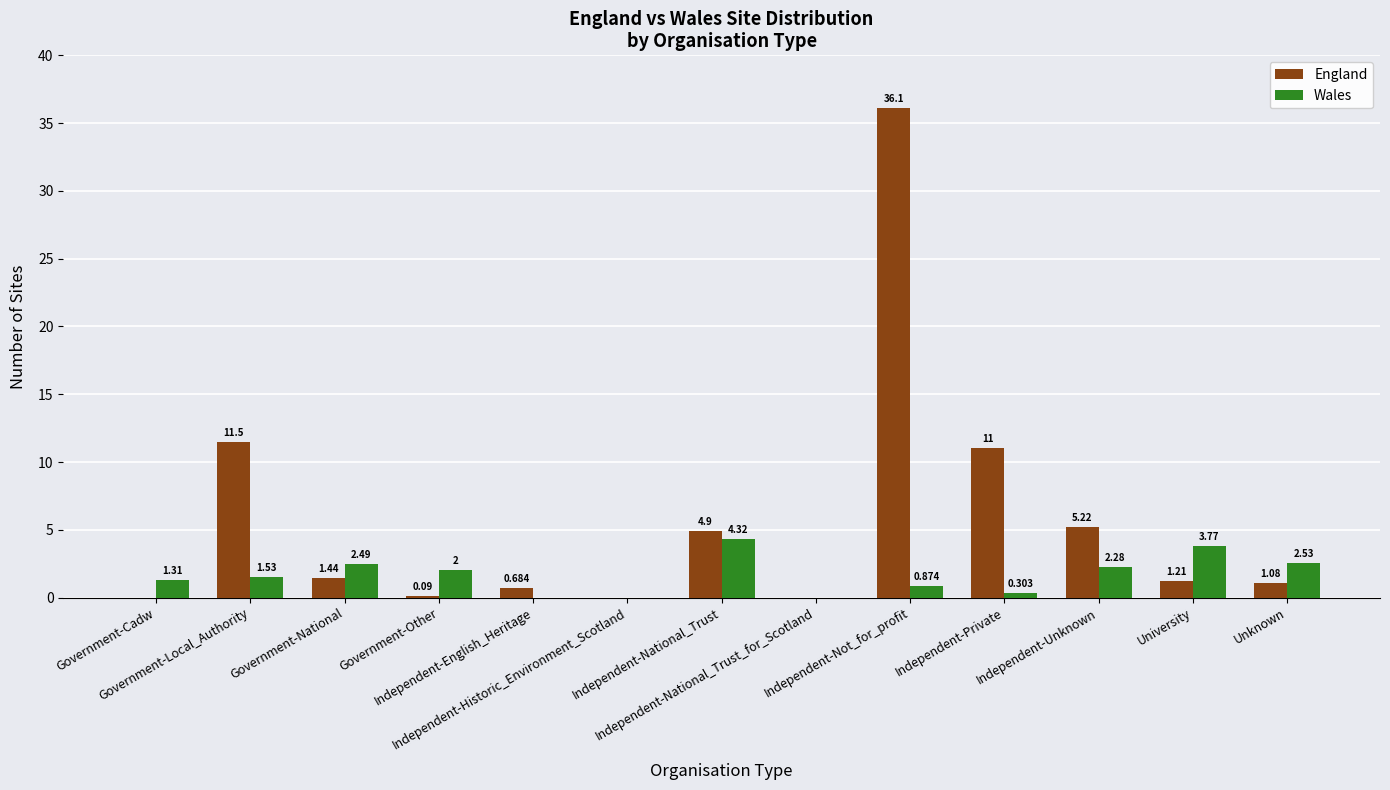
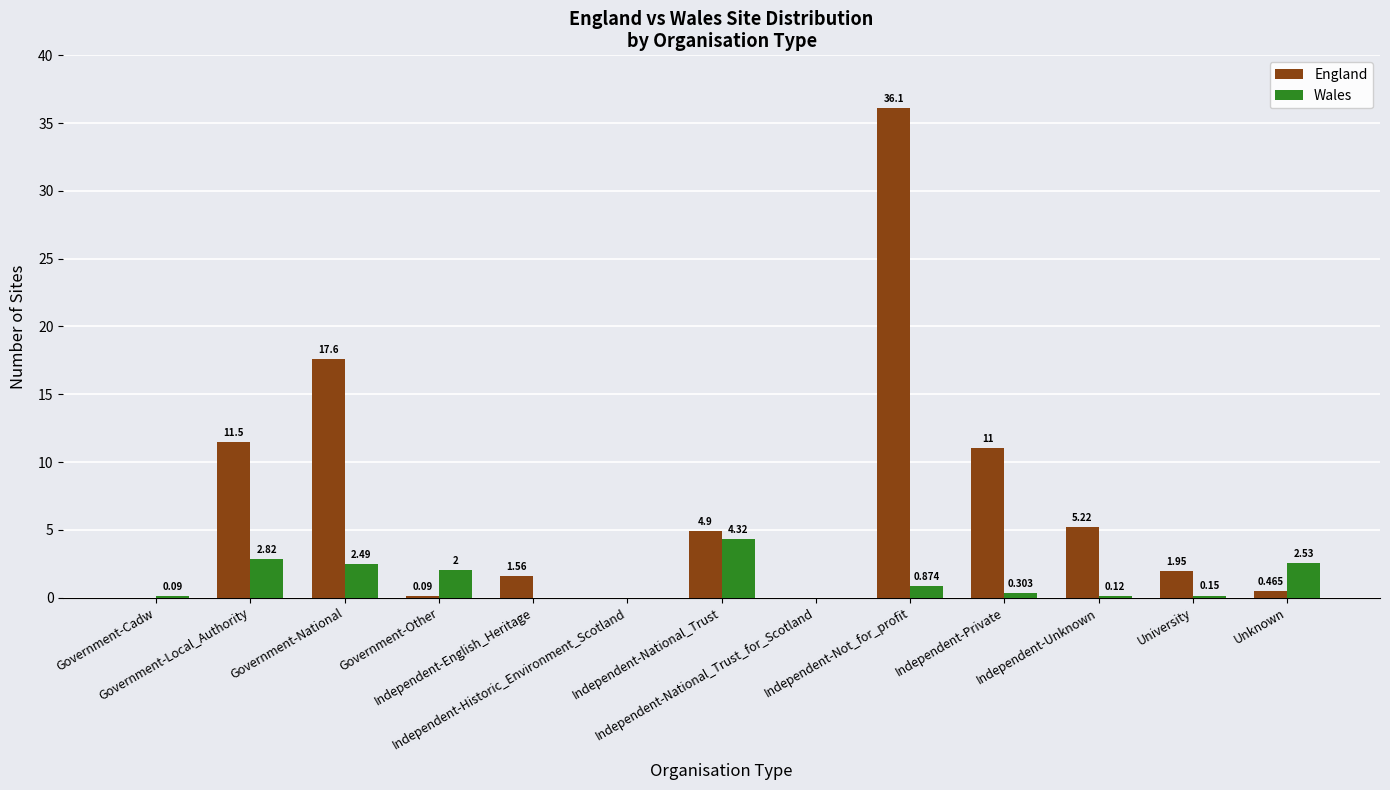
Wales, Government-Cadw: 1.31 -> 0.09
Wales, Government-Local_Authority: 1.53 -> 2.82
England, Government-National: 1.44 -> 17.6
England, Independent-English_Heritage: 0.684 -> 1.56
Wales, Independent-Unknown: 2.28 -> 0.12
England, University: 1.21 -> 1.95
Wales, University: 3.77 -> 0.15
England, Unknown: 1.08 -> 0.465
